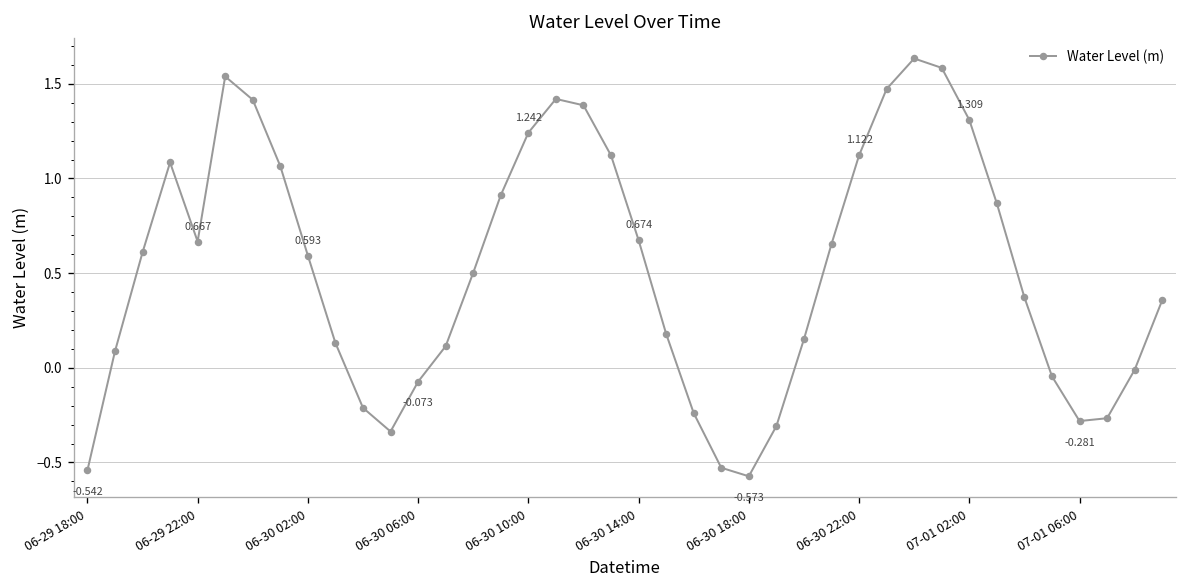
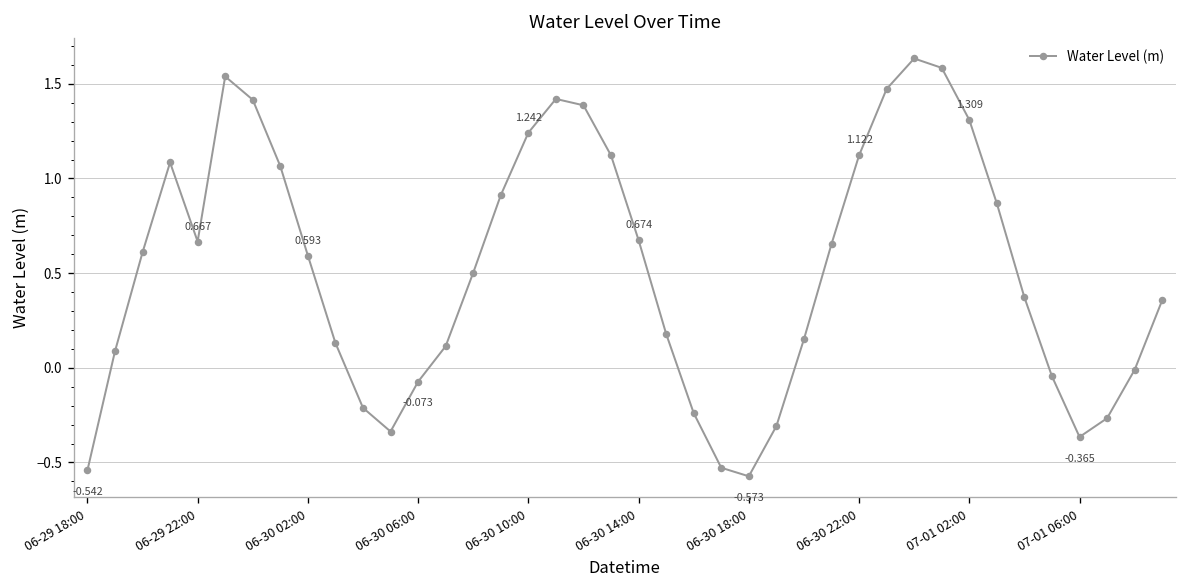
07-01 06:00: -0.281 -> -0.365
